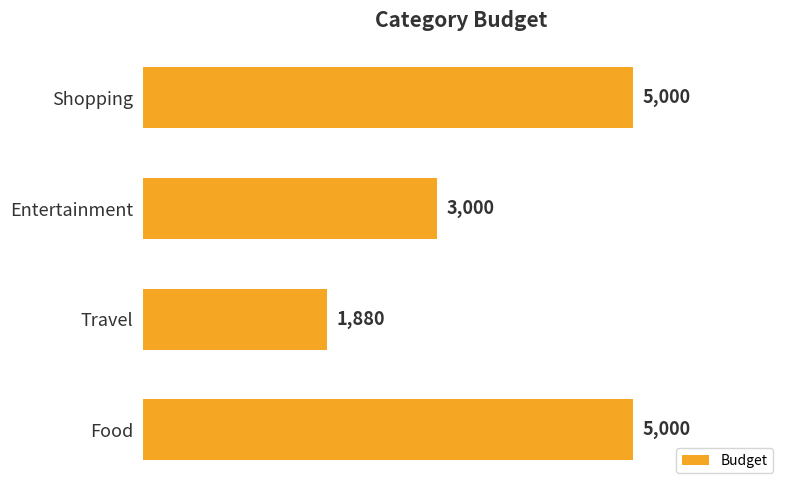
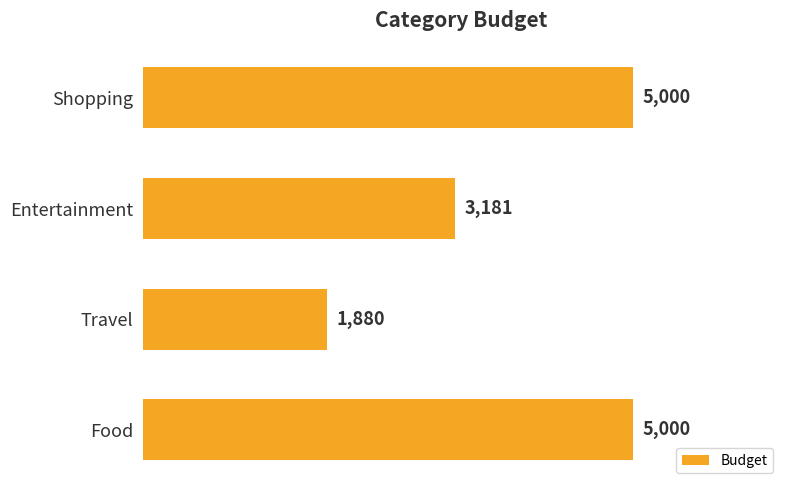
Entertainment: 3,000 -> 3,181
